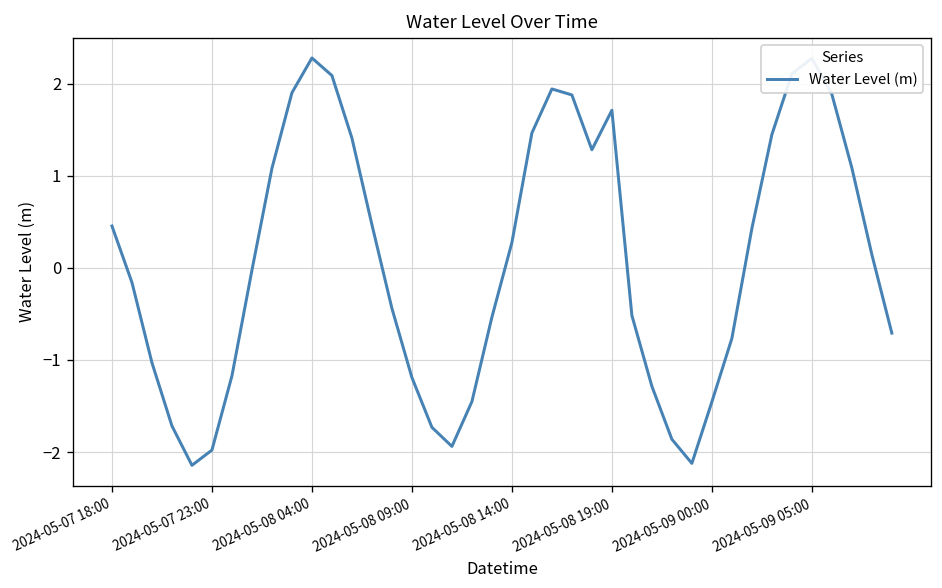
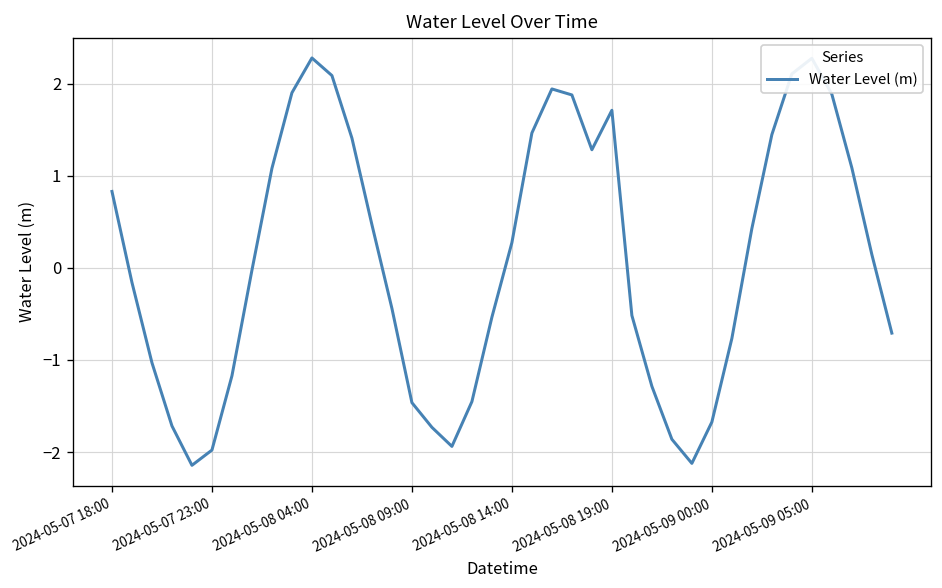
2024-05-07 18:00: 0.5 -> 0.8
2024-05-08 09:00: -1.2 -> -1.5
2024-05-09 00:00: -1.5 -> -1.7
